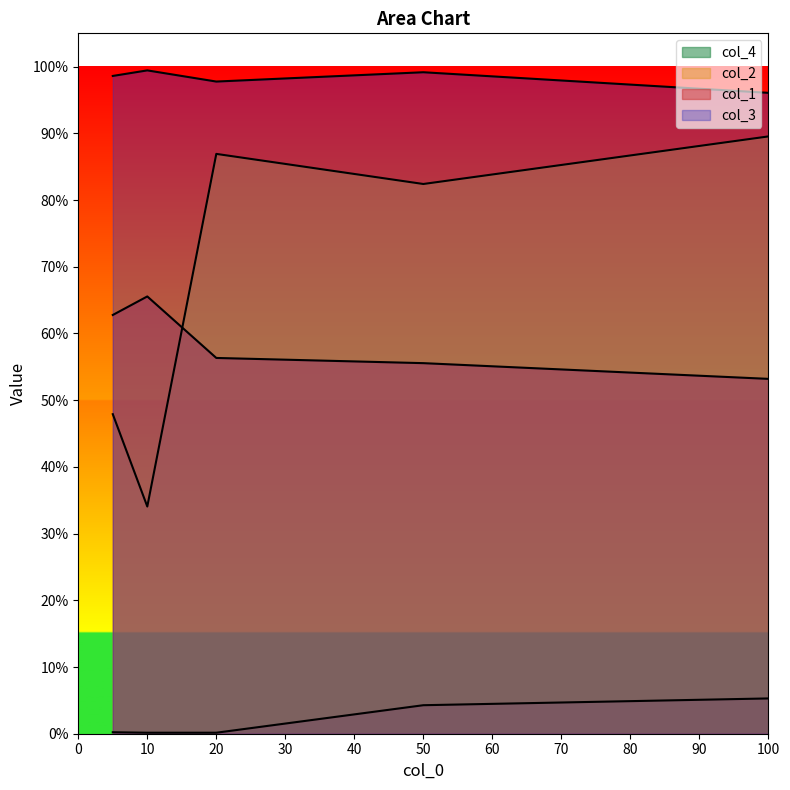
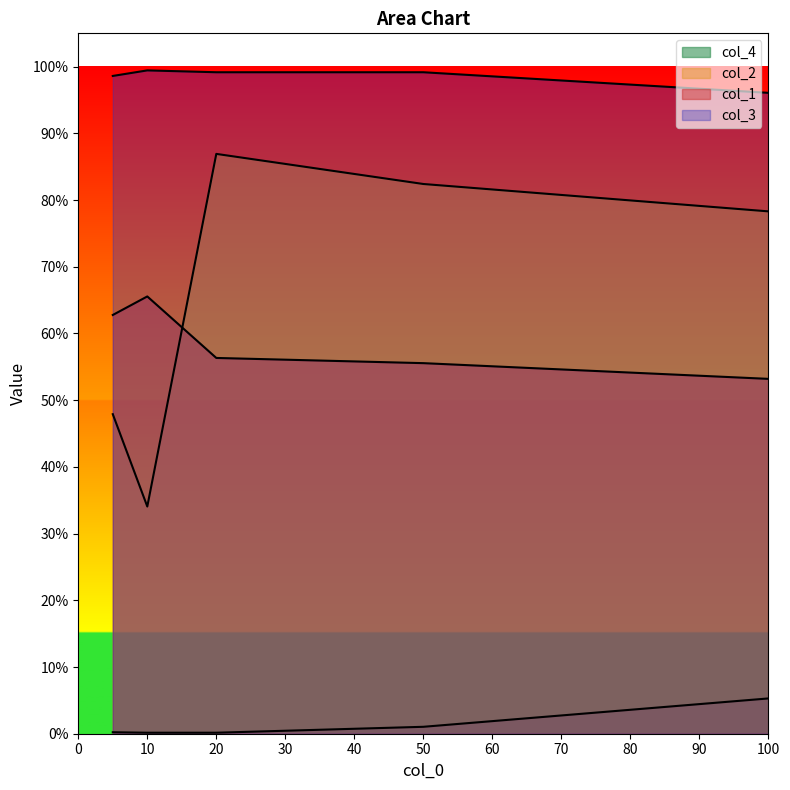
col_3, 20: 98% -> 99%
col_4, 50: 4% -> 1%
col_2, 100: 90% -> 78%
